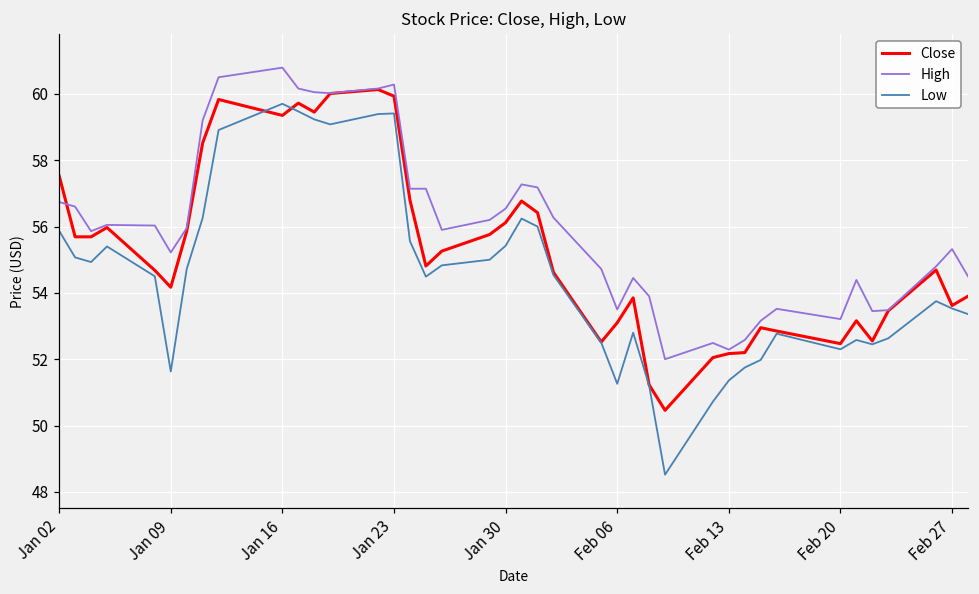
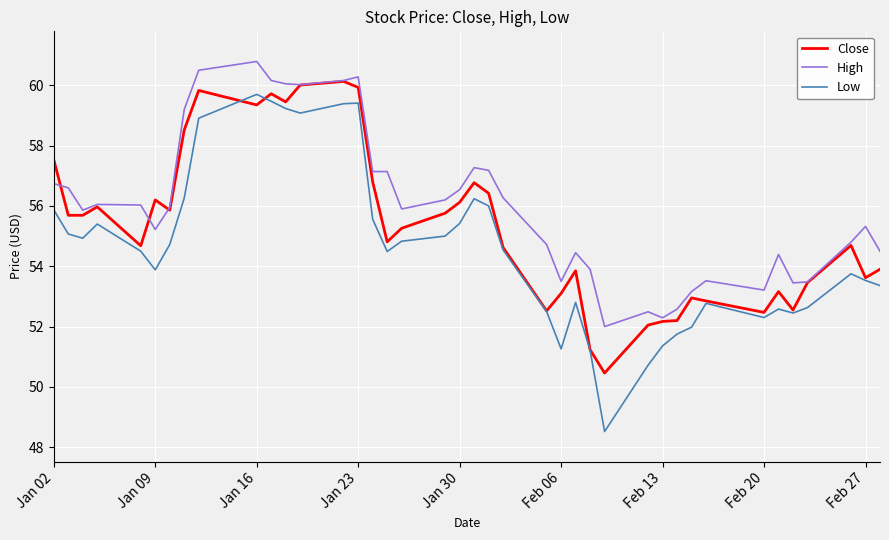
Close, Jan 09: 54.2 -> 56.2
Low, Jan 09: 51.6 -> 53.9
